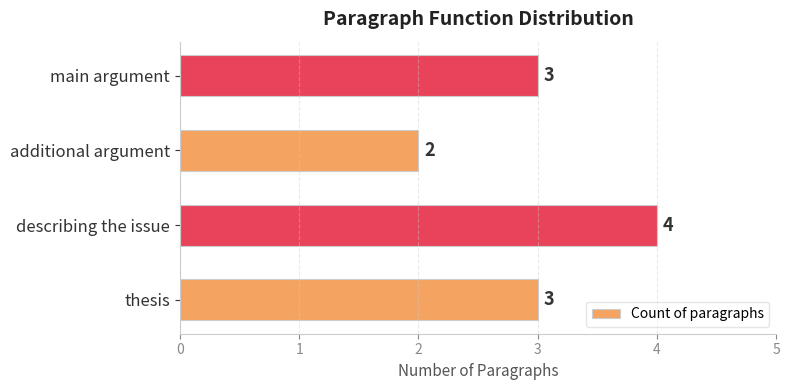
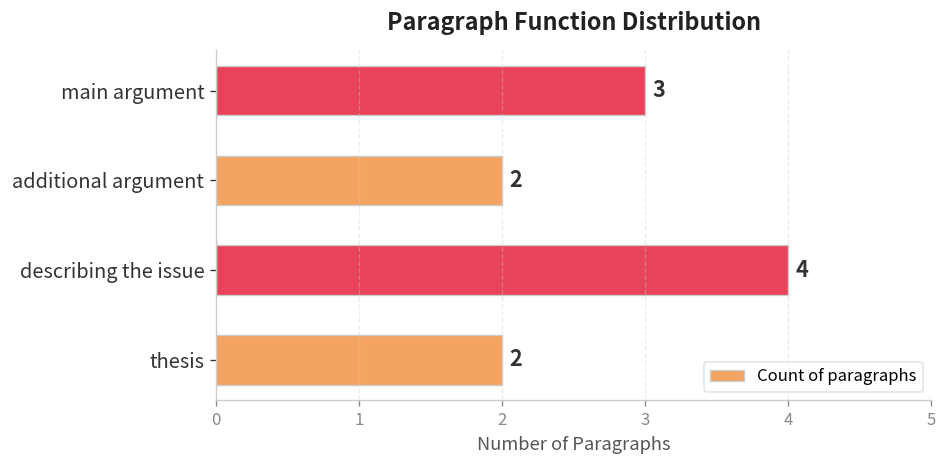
thesis: 3 -> 2
